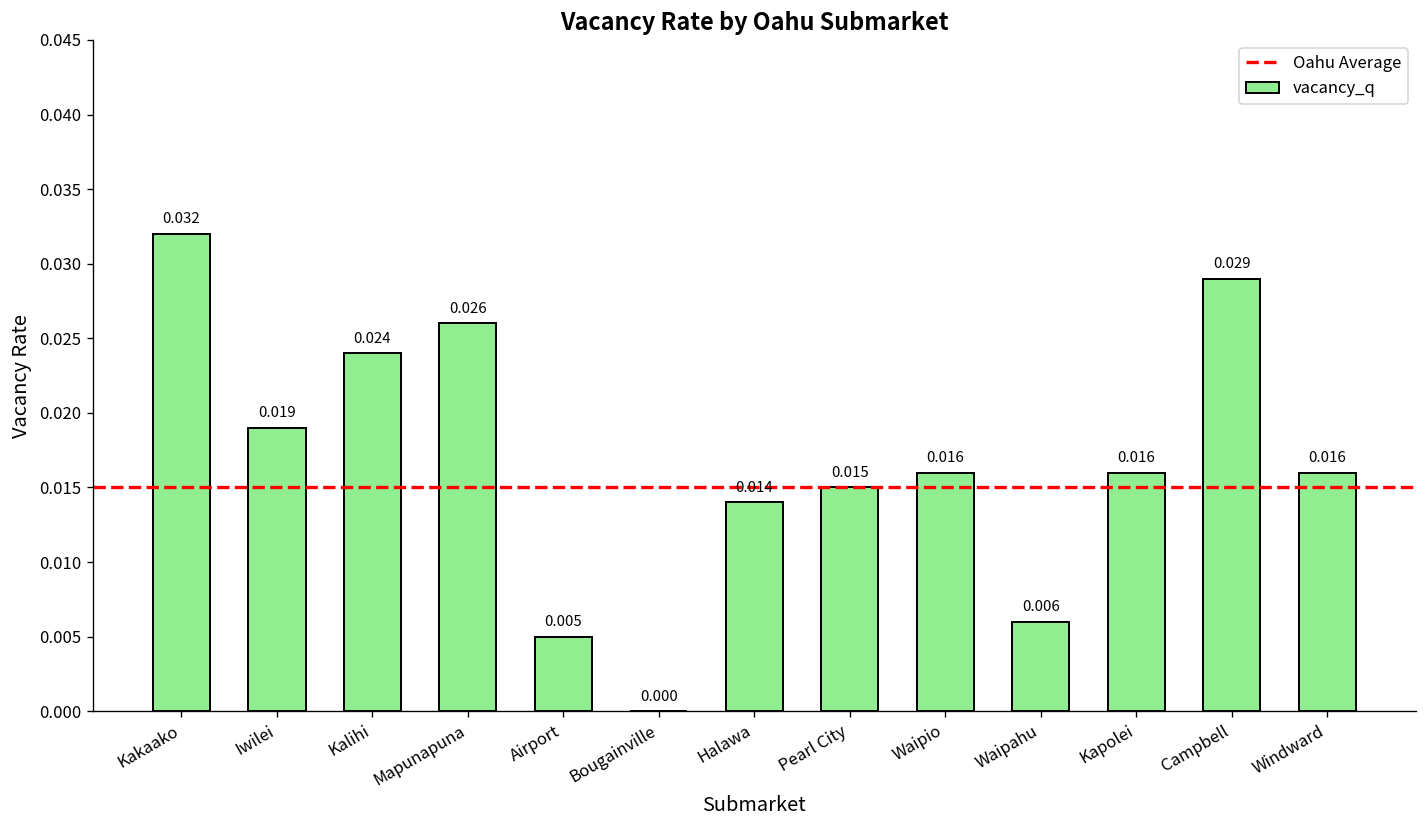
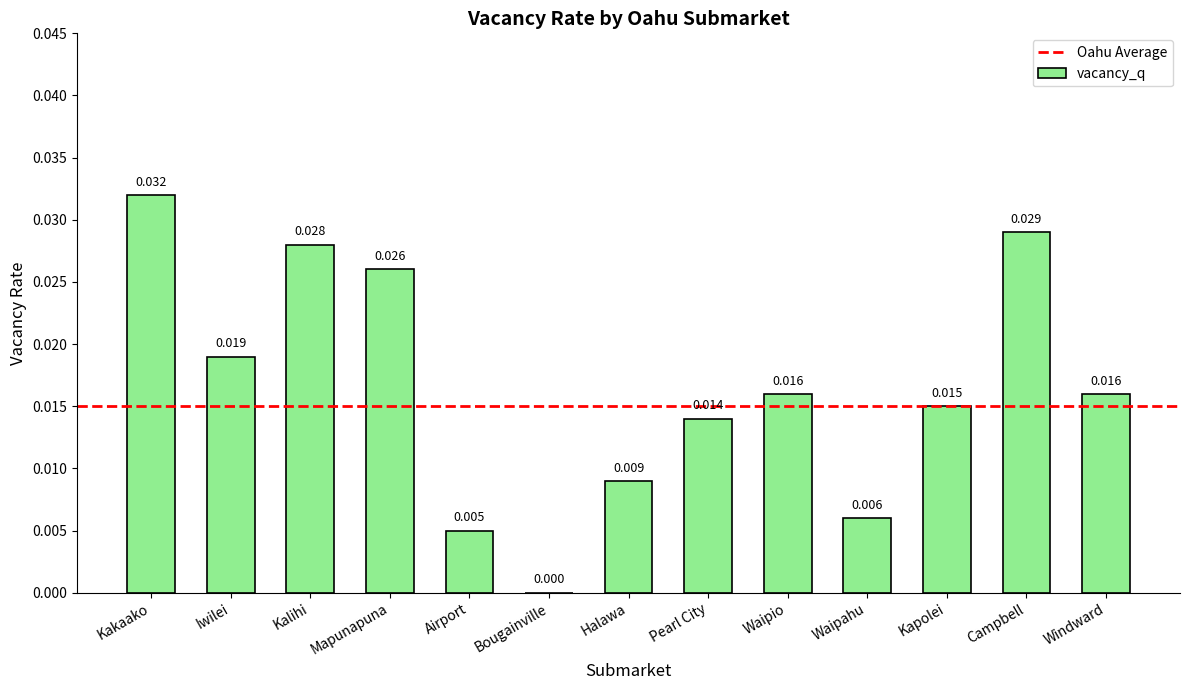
Kalihi: 0.024 -> 0.028
Halawa: 0.014 -> 0.009
Pearl City: 0.015 -> 0.014
Kapolei: 0.016 -> 0.015
